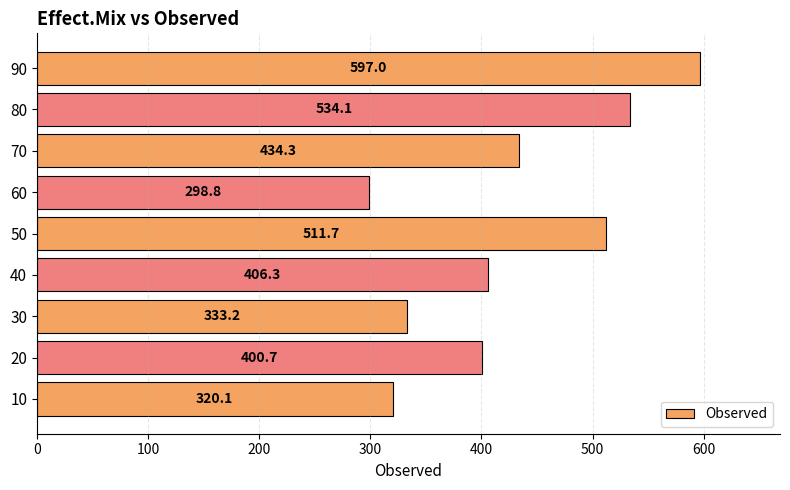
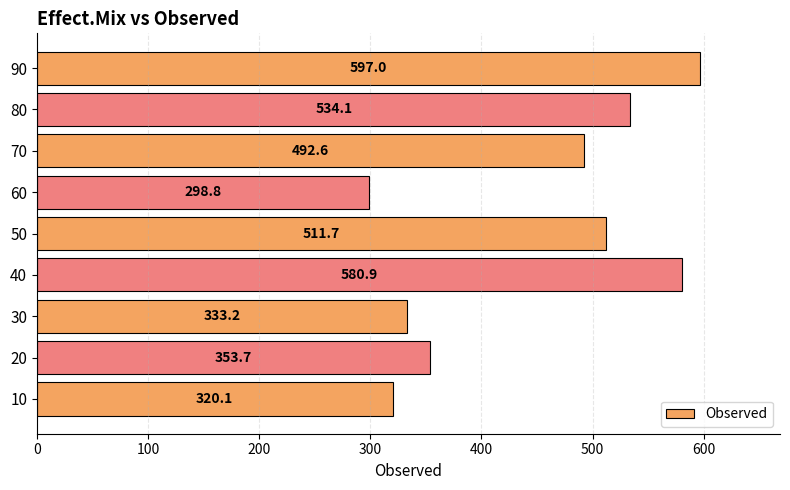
70: 434.3 -> 492.6
40: 406.3 -> 580.9
20: 400.7 -> 353.7
